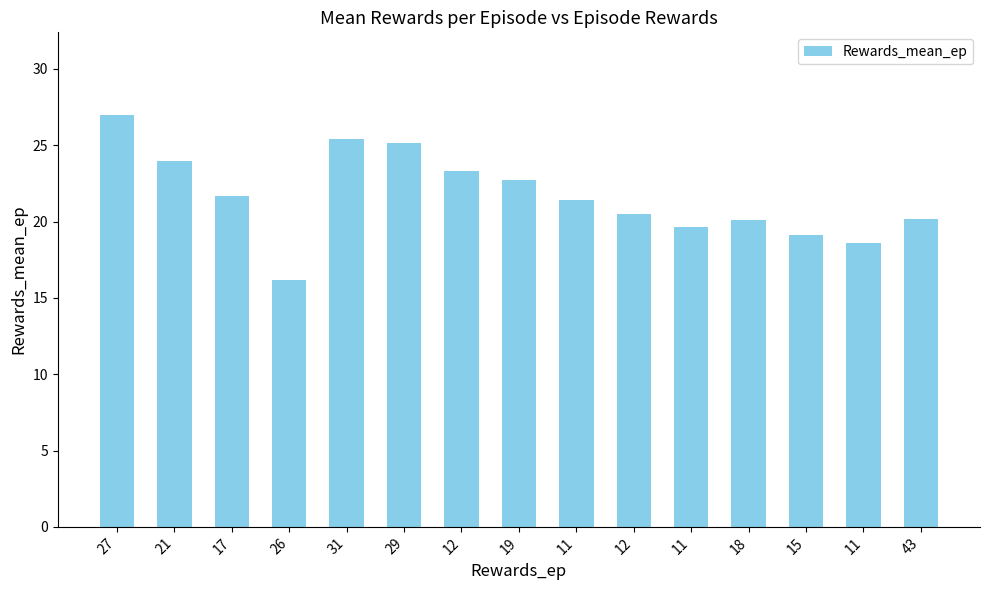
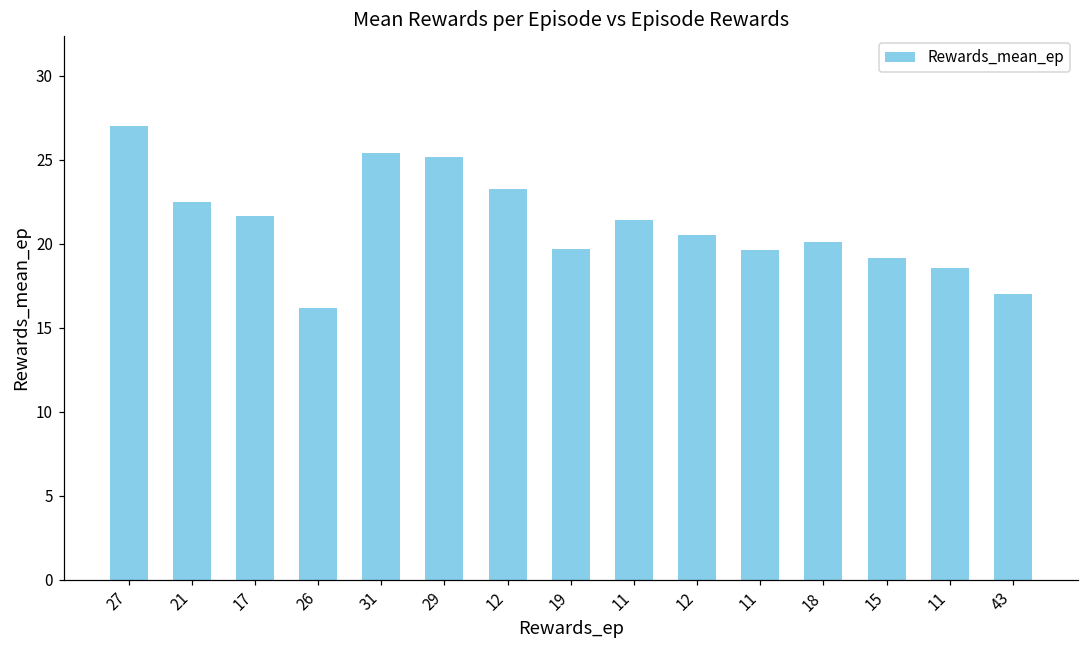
21: 24.0 -> 22.5
19: 22.8 -> 19.7
43: 20.2 -> 17.0
